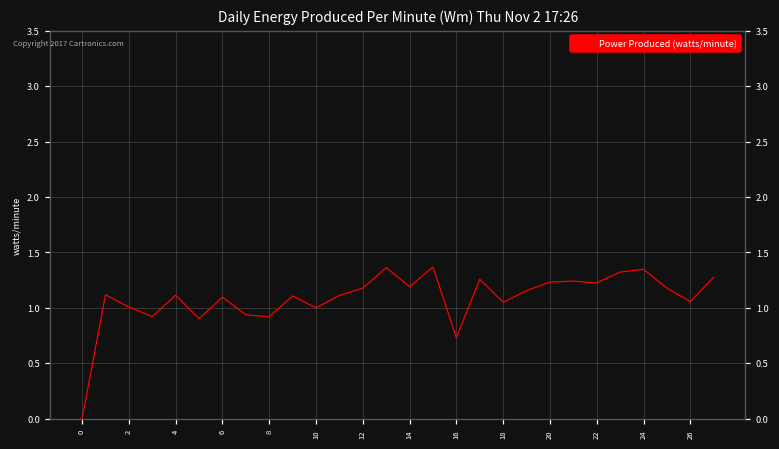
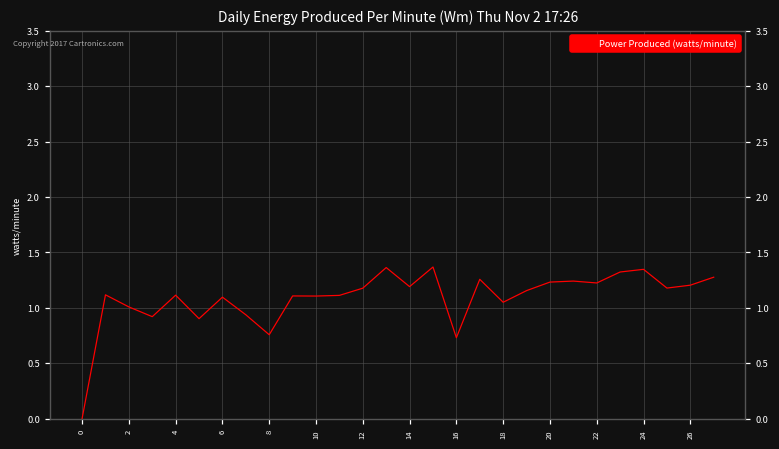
8: 0.92 -> 0.76
10: 1.00 -> 1.11
26: 1.06 -> 1.20
